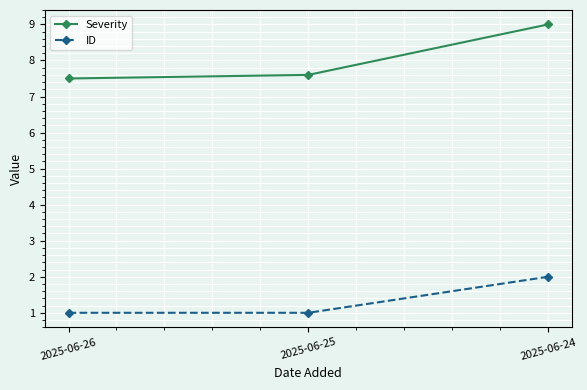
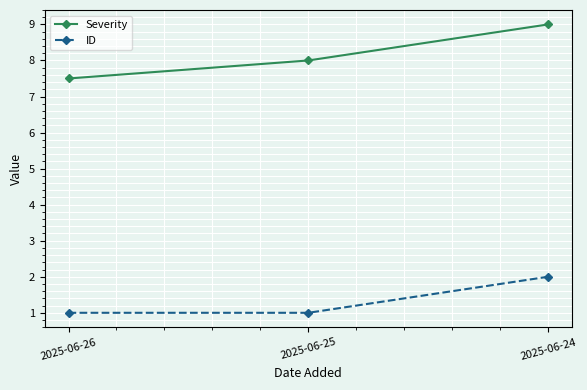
Severity, 2025-06-25: 7.6 -> 8.0
